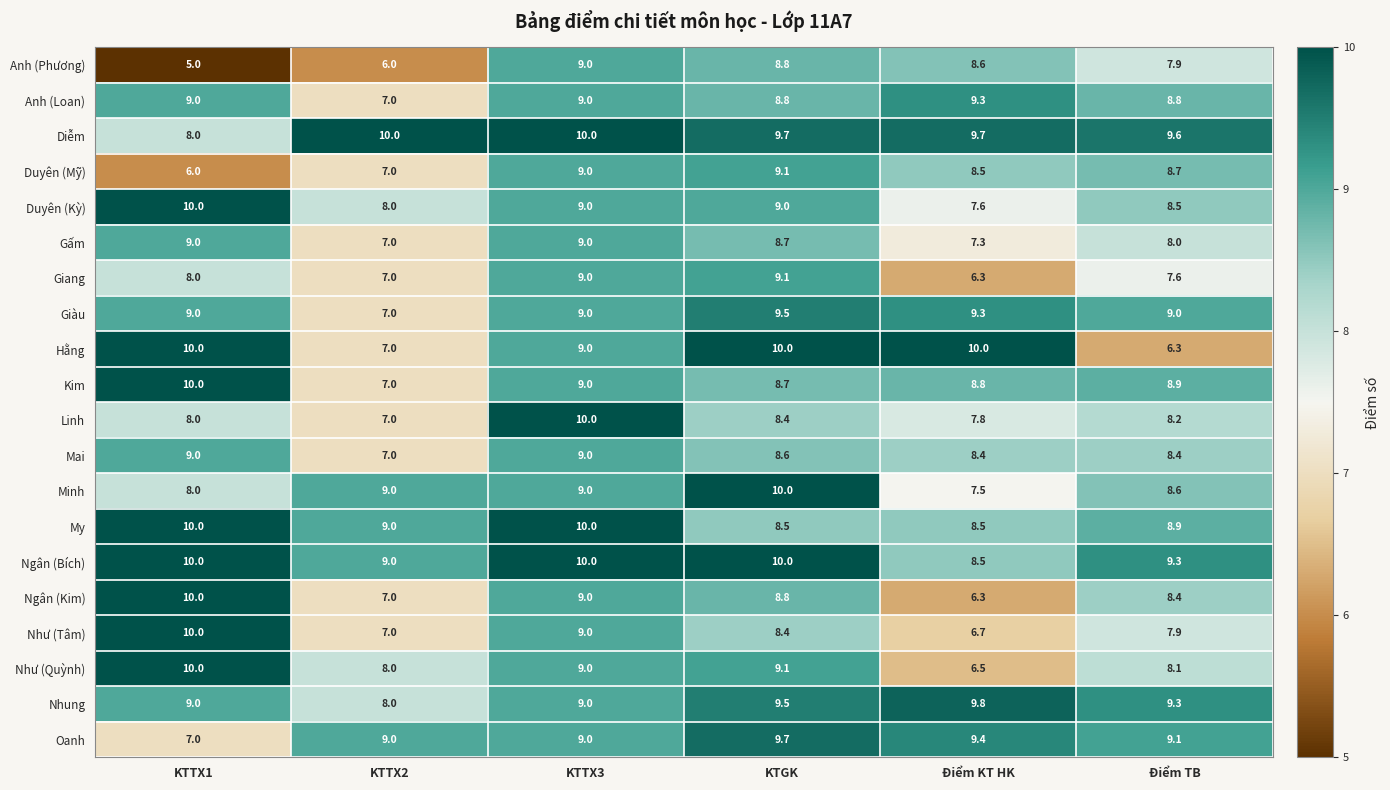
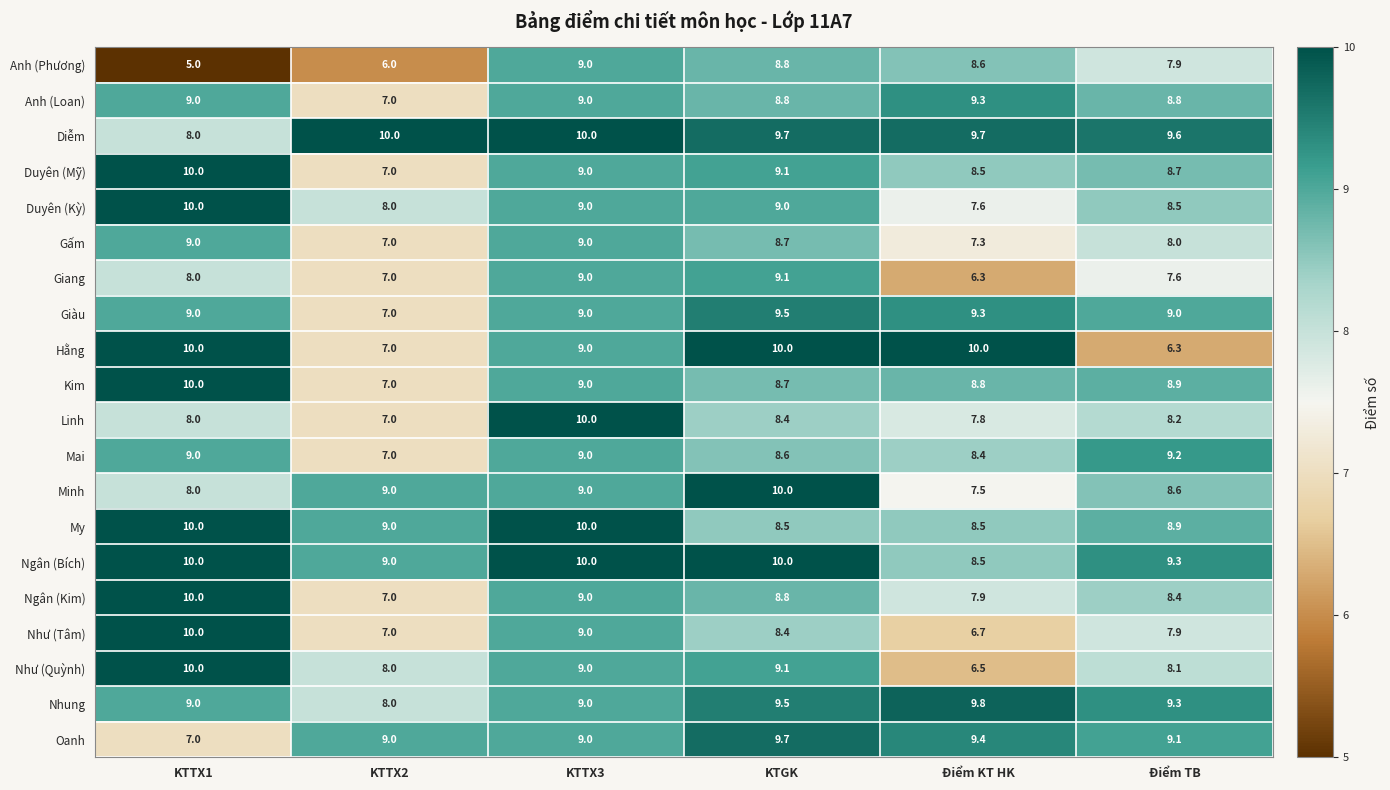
Duyên (Mỹ), KTTX1: 6.0 -> 10.0
Mai, Điểm TB: 8.4 -> 9.2
Ngân (Kim), Điểm KT HK: 6.3 -> 7.9
